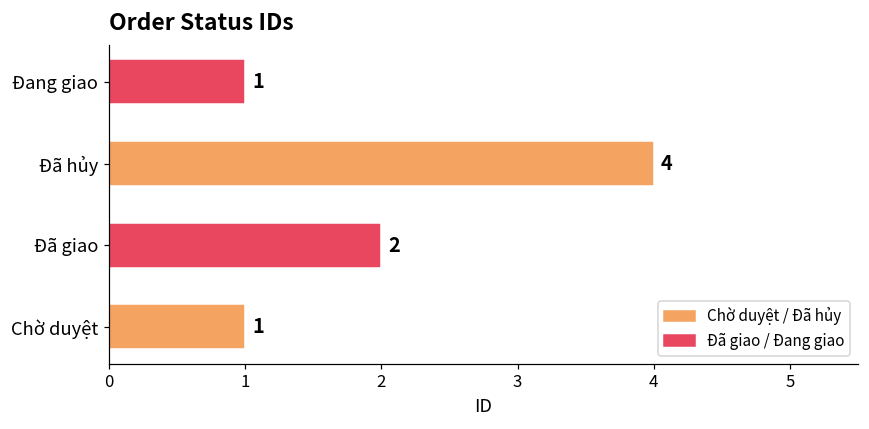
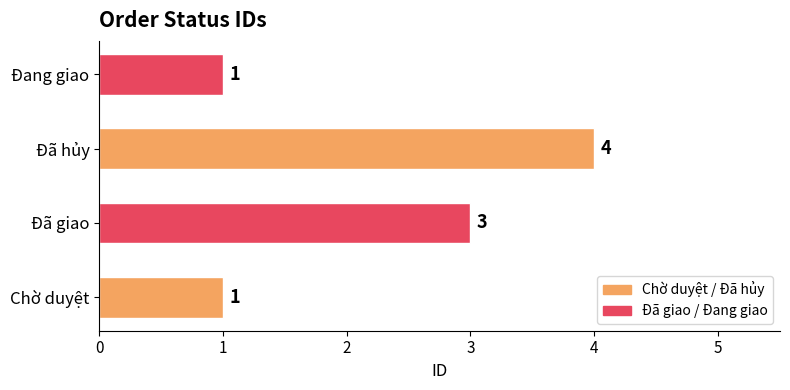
Đã giao: 2 -> 3
